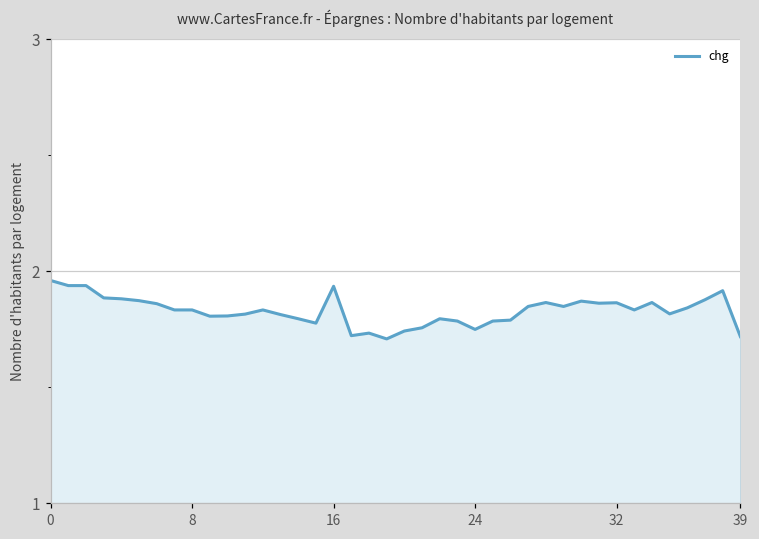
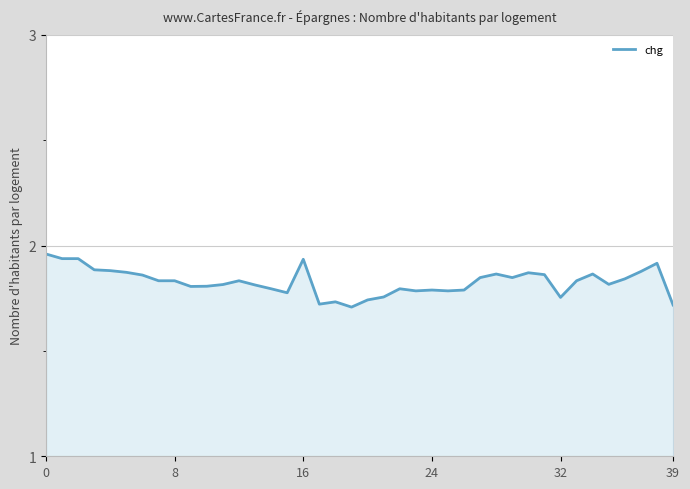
24: 1.75 -> 1.79
32: 1.86 -> 1.75
